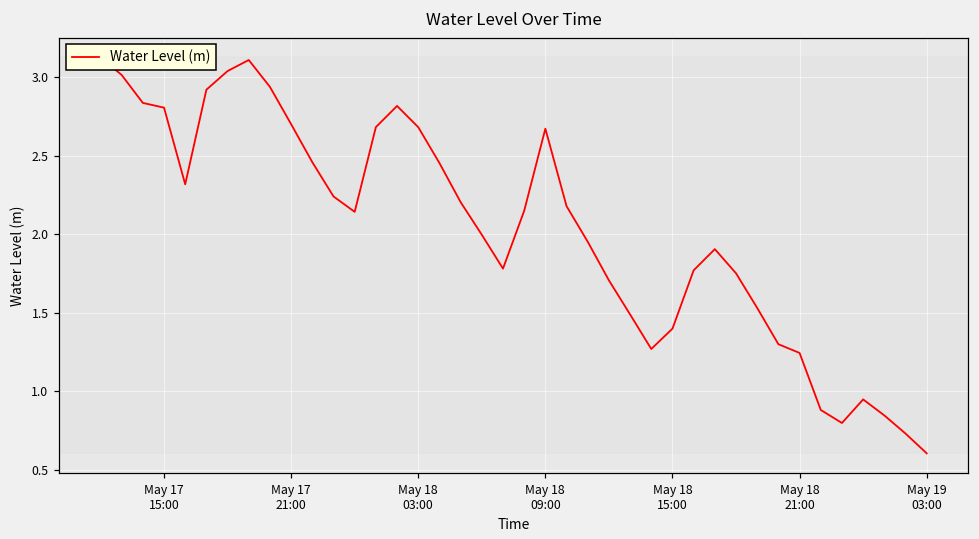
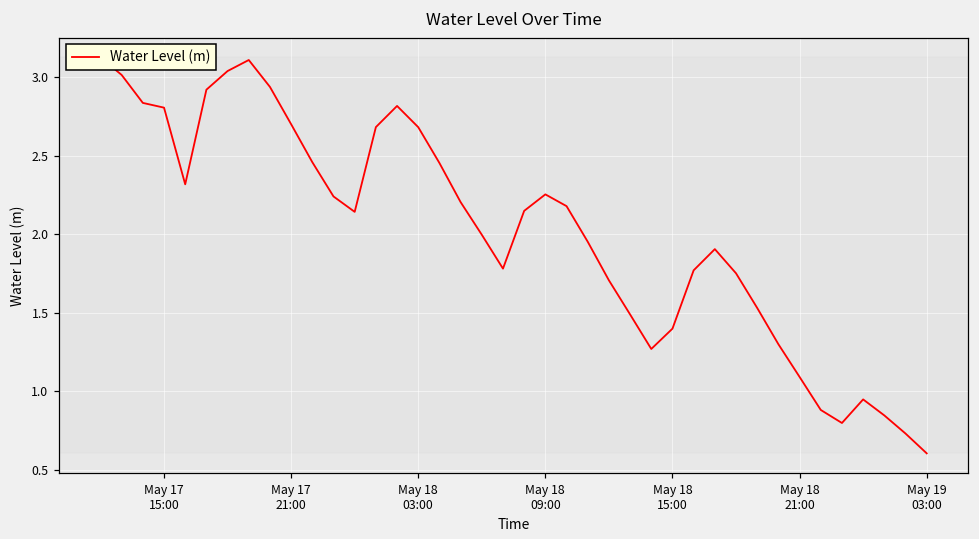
May 18 09:00: 2.67 -> 2.25
May 18 21:00: 1.25 -> 1.09
